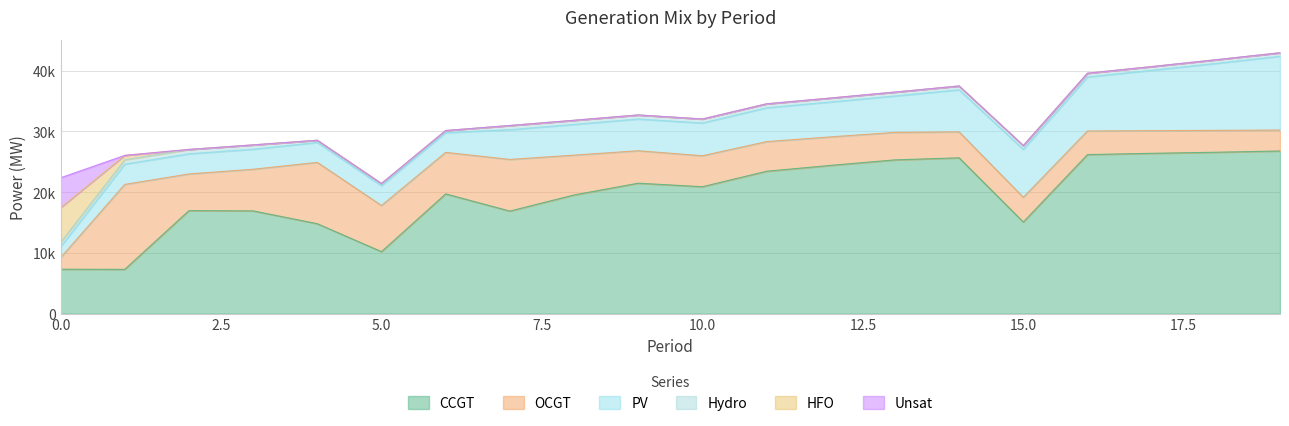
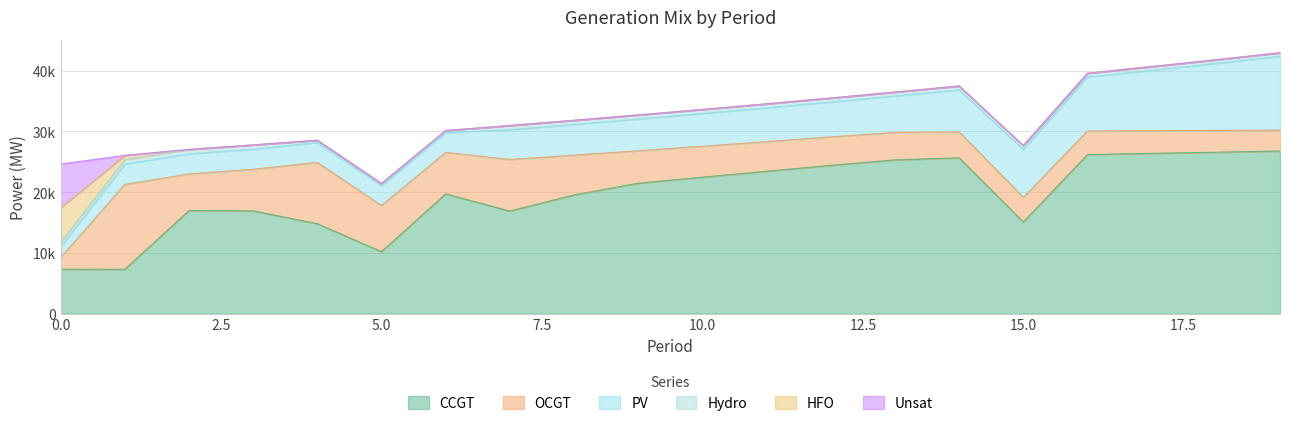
Unsat, 0.0: 5000 -> 7000
CCGT, 10.0: 21000 -> 22000
